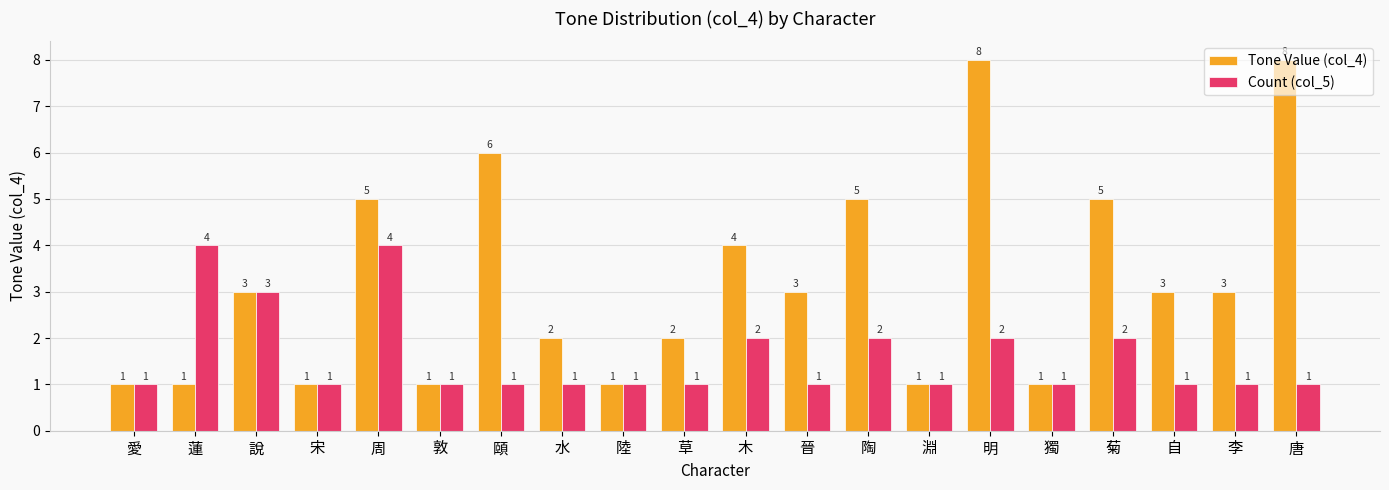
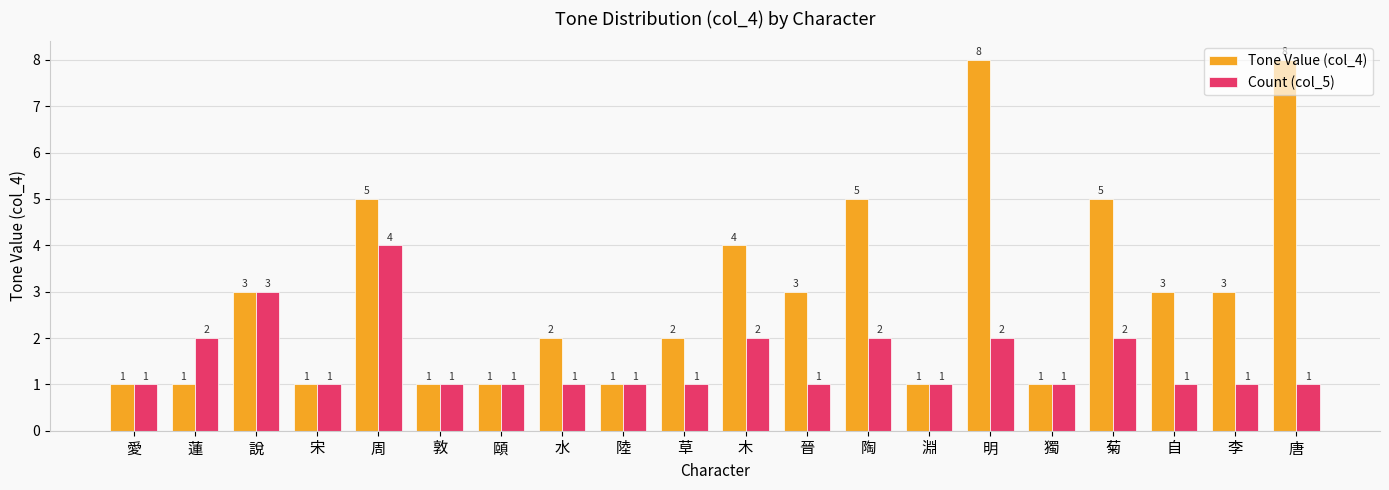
Count (col_5), 蓮: 4 -> 2
Tone Value (col_4), 頤: 6 -> 1
